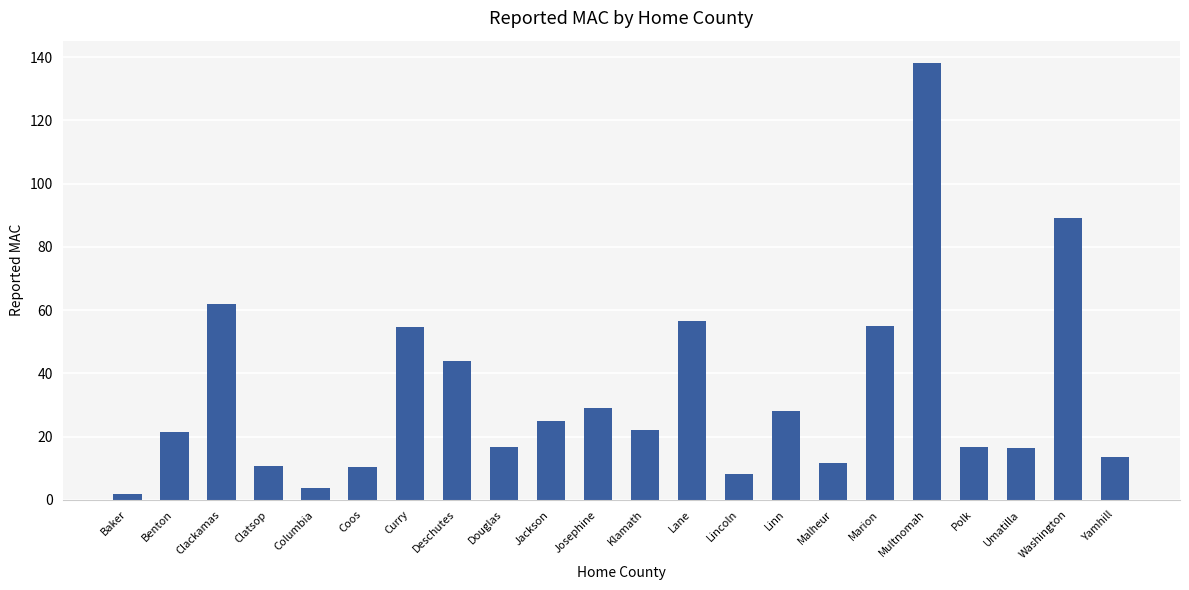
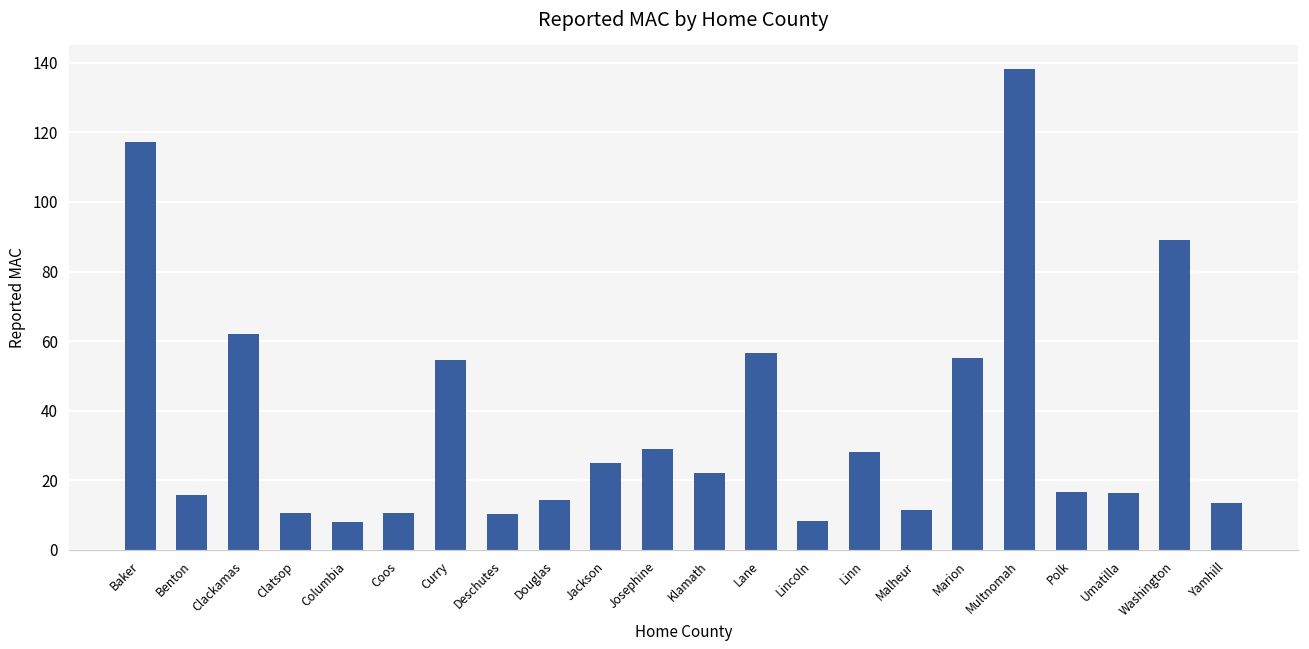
Baker: 2 -> 117
Benton: 21 -> 16
Columbia: 4 -> 8
Deschutes: 44 -> 10
Douglas: 17 -> 14
